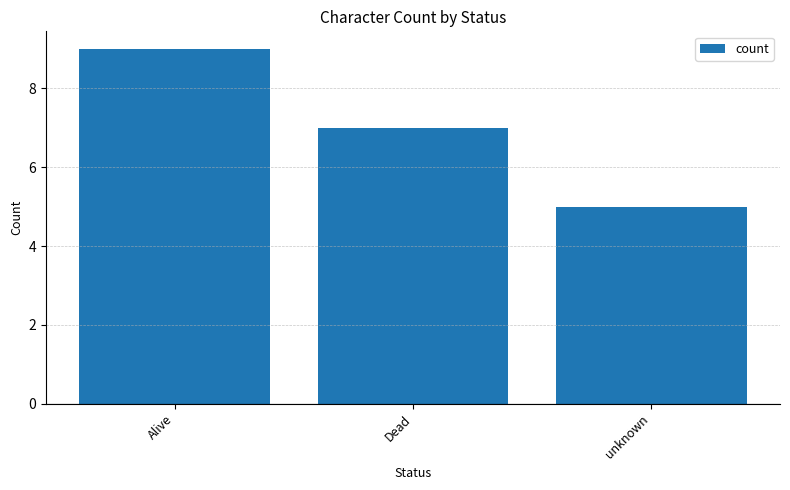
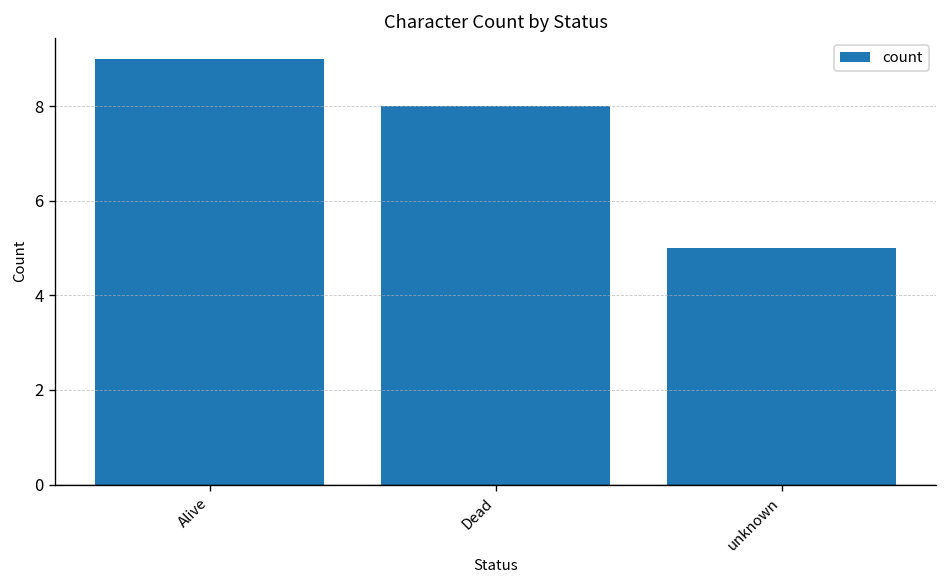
Dead: 7 -> 8
